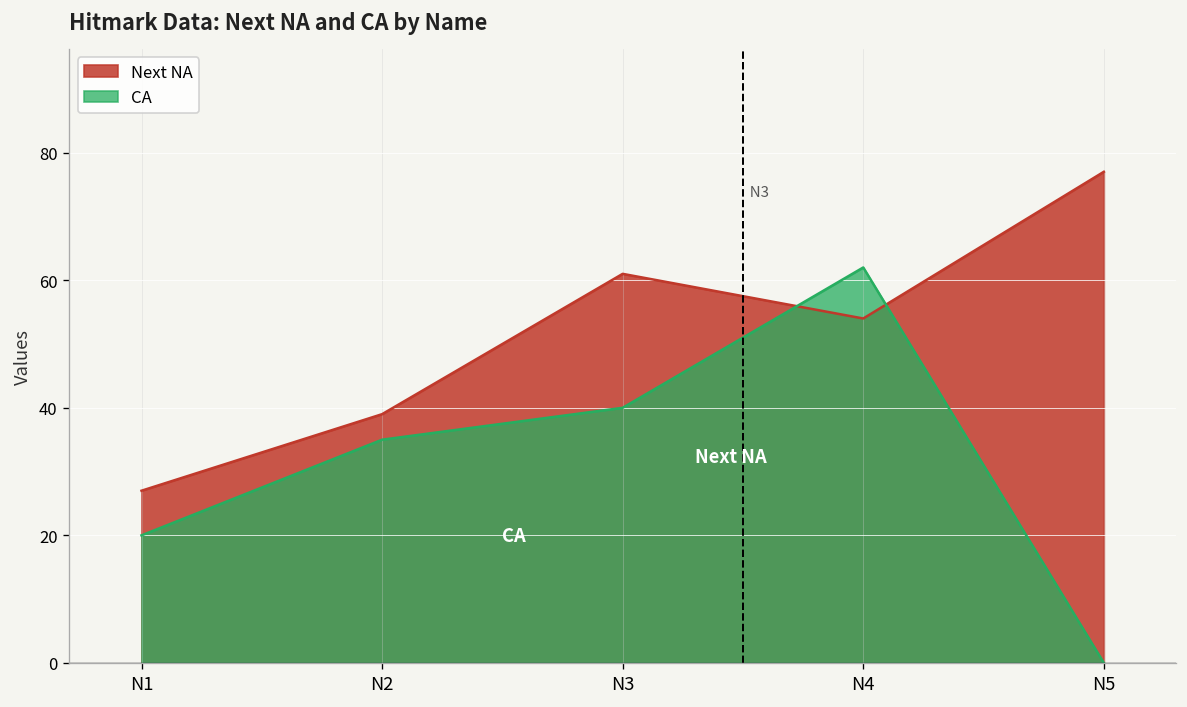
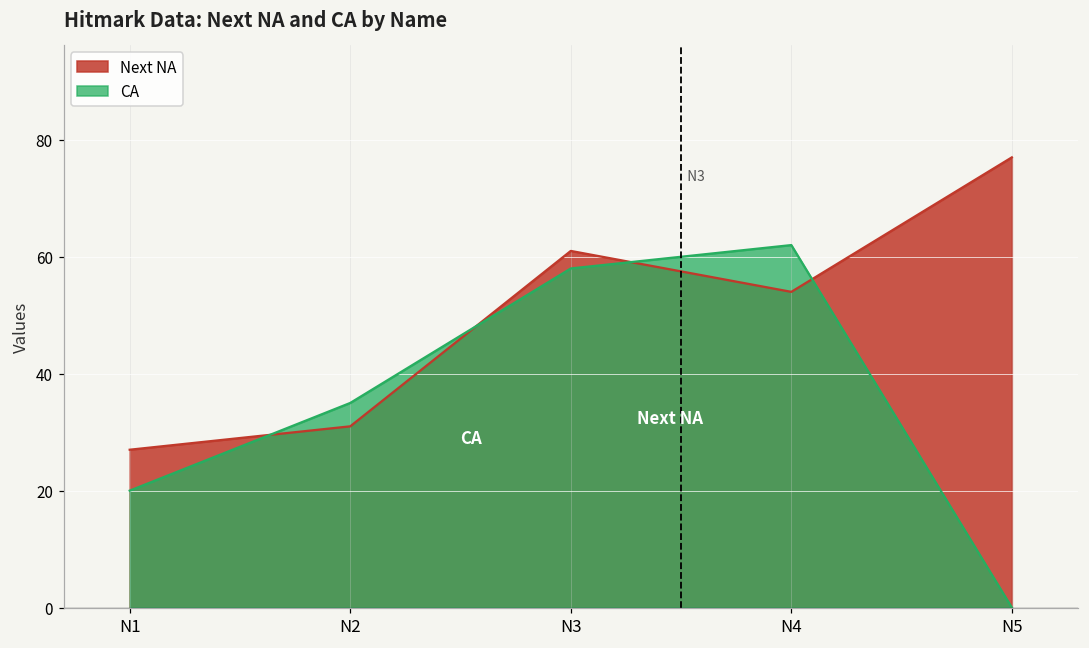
Next NA, N2: 39 -> 31
CA, N3: 40 -> 58
